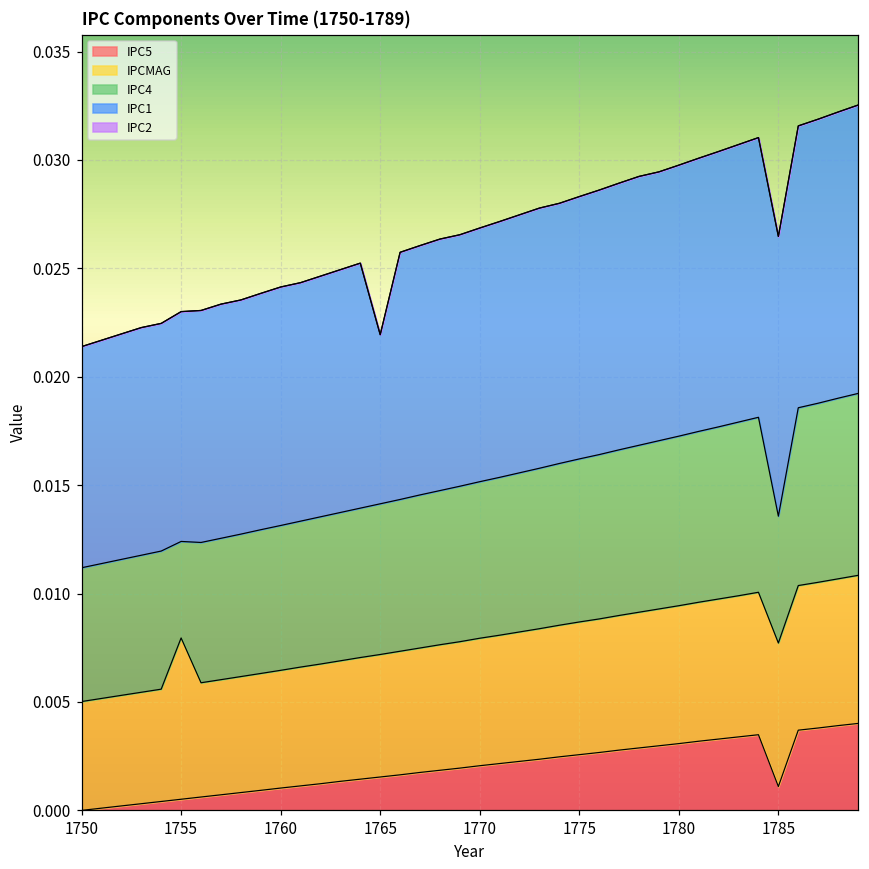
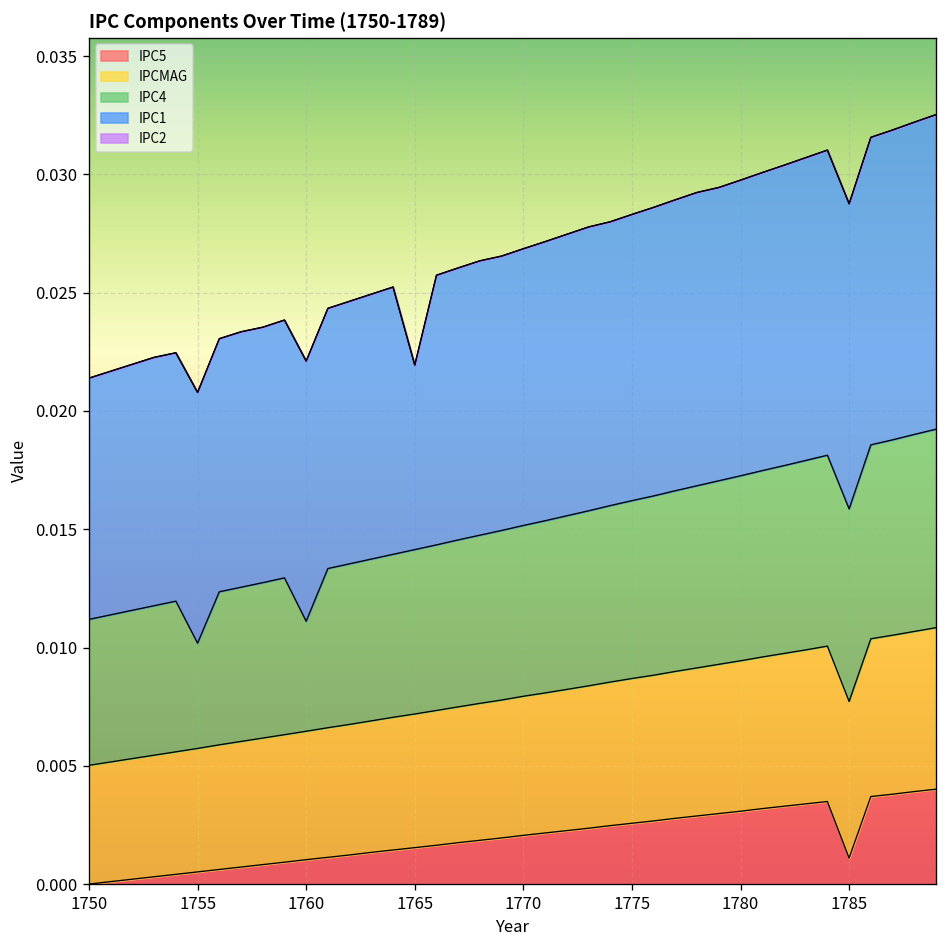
IPCMAG, 1755: 0.0074 -> 0.0052
IPC4, 1760: 0.0067 -> 0.0047
IPC4, 1785: 0.0059 -> 0.0081
